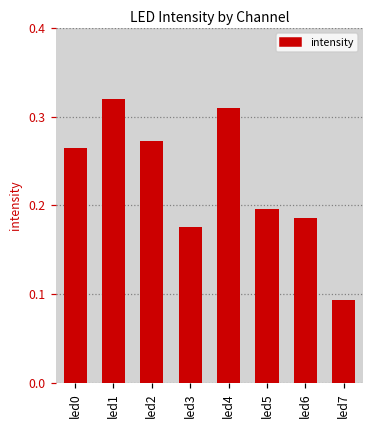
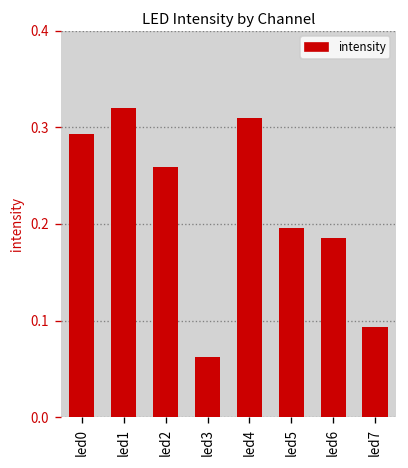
led0: 0.26 -> 0.29
led2: 0.27 -> 0.26
led3: 0.18 -> 0.06
